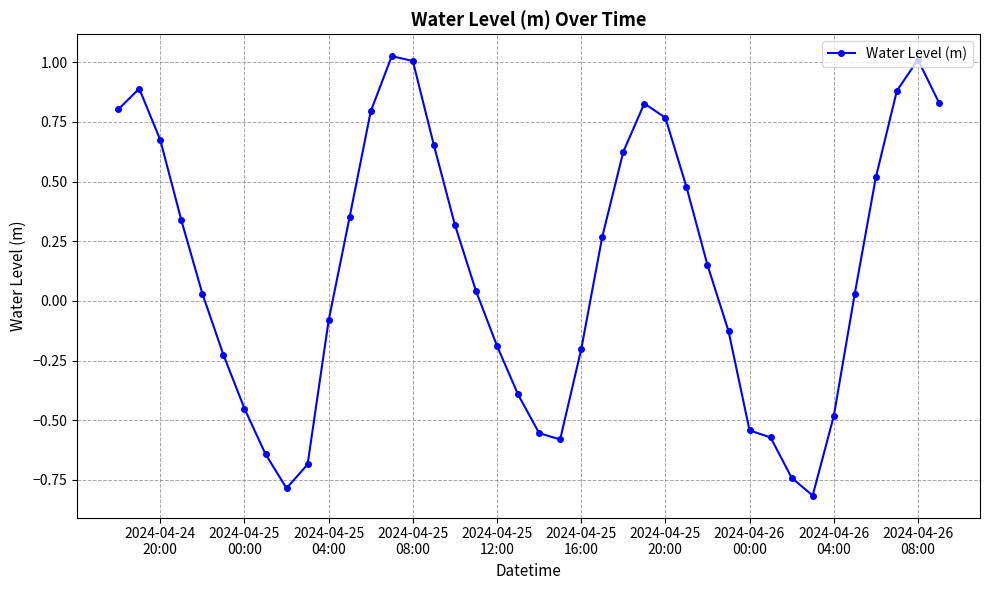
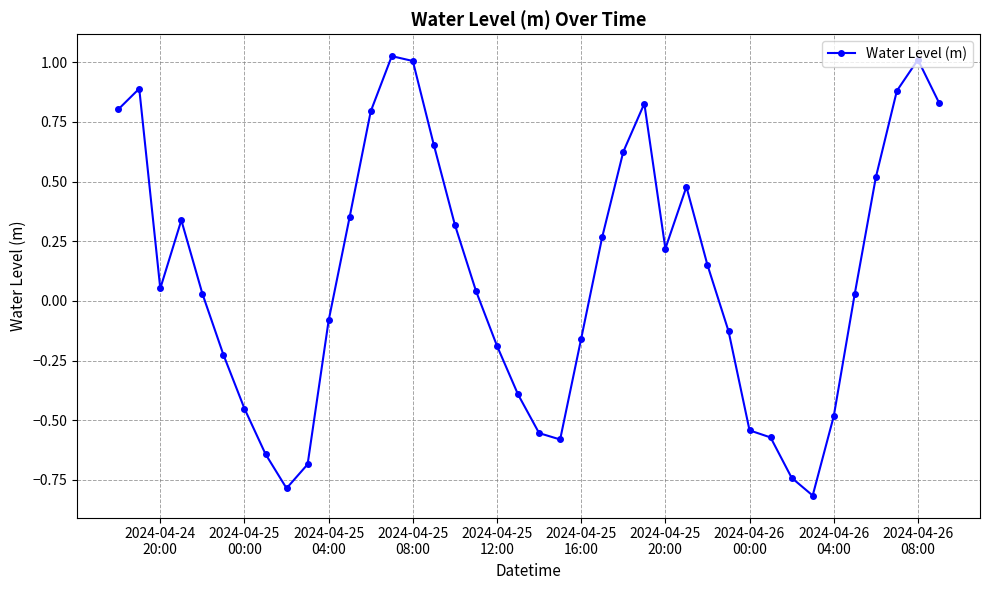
2024-04-24 20:00: 0.67 -> 0.05
2024-04-25 16:00: -0.20 -> -0.16
2024-04-25 20:00: 0.77 -> 0.22
